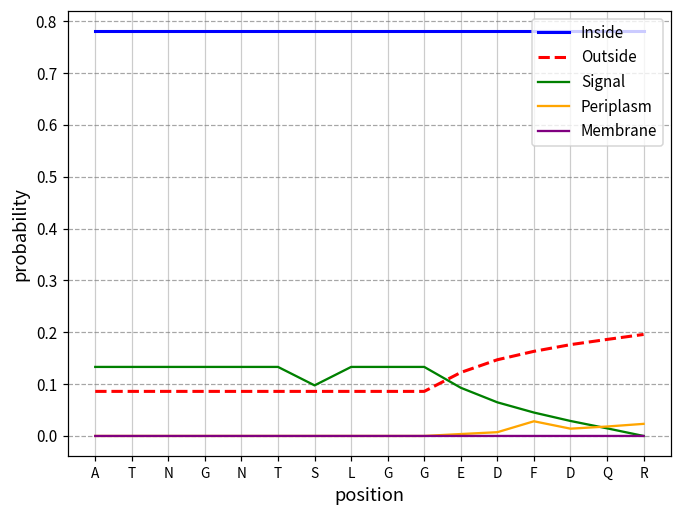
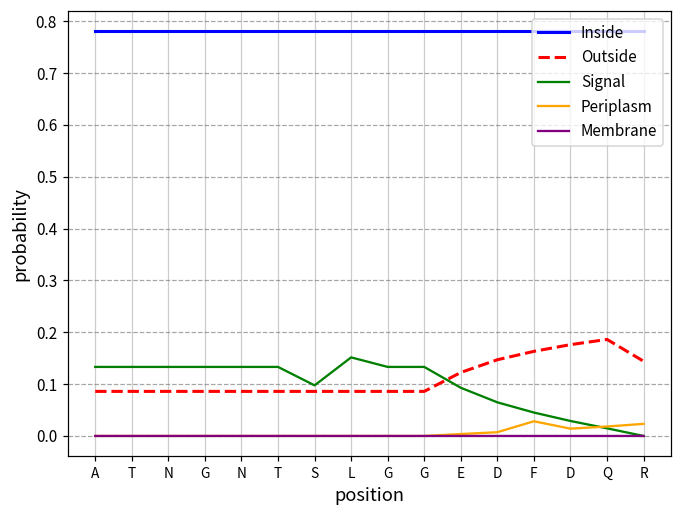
Signal, L: 0.13 -> 0.15
Outside, R: 0.20 -> 0.14
